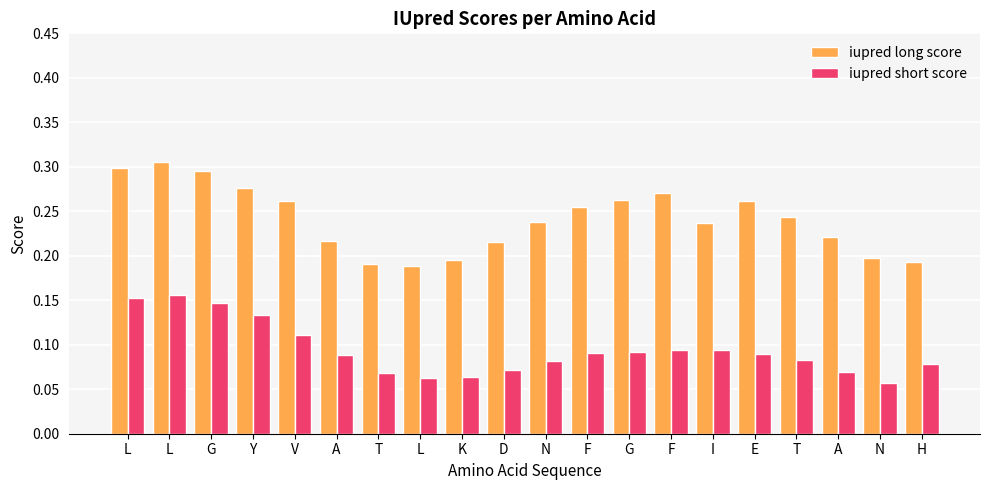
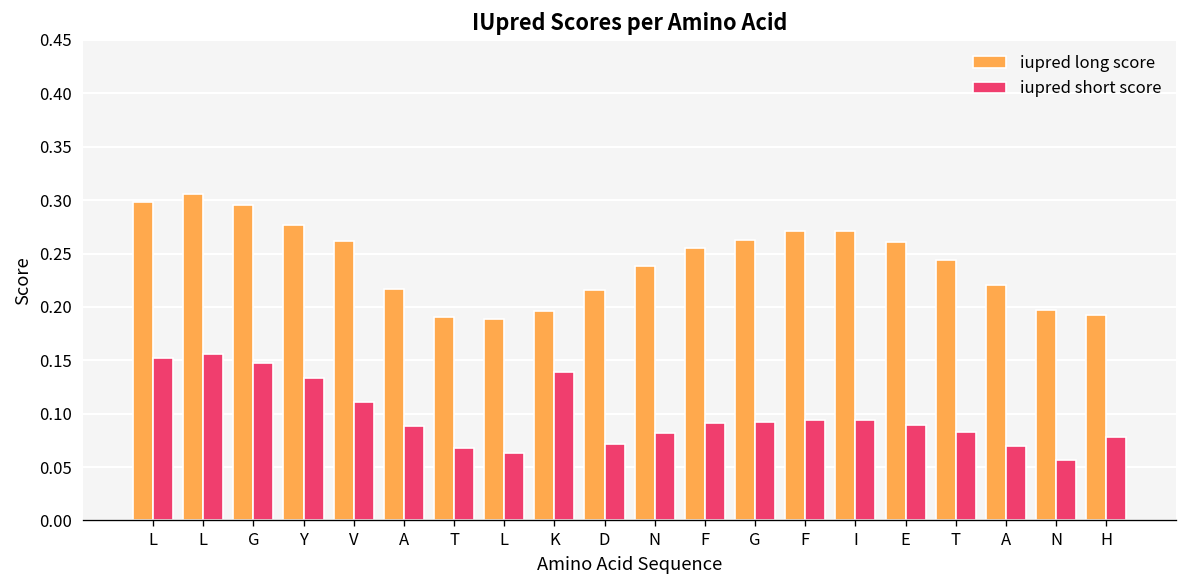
iupred short score, K: 0.06 -> 0.14
iupred long score, I: 0.24 -> 0.27
